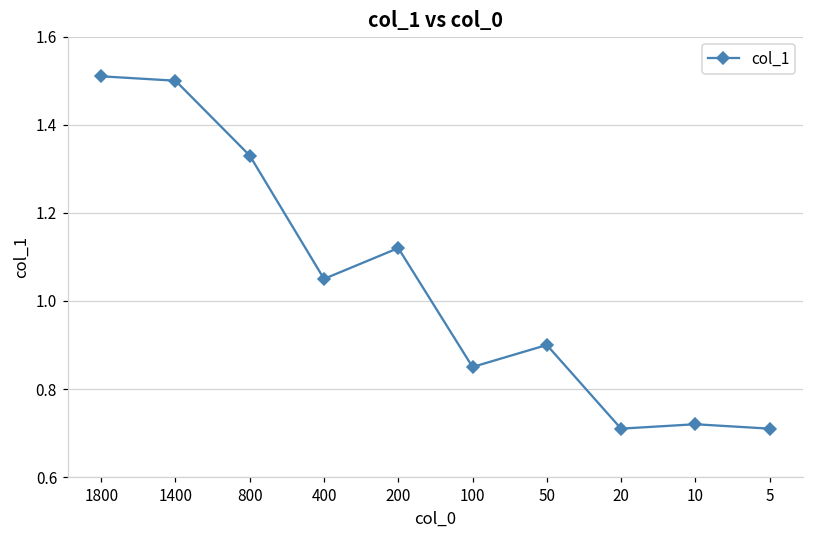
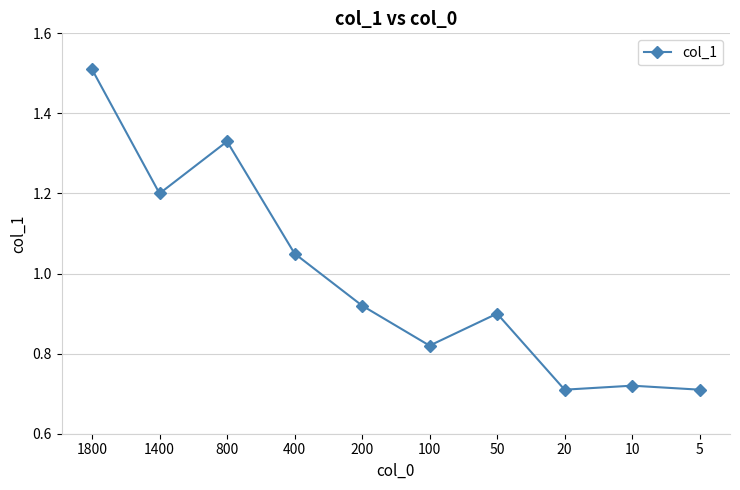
1400: 1.5 -> 1.2
200: 1.12 -> 0.92
100: 0.85 -> 0.82
